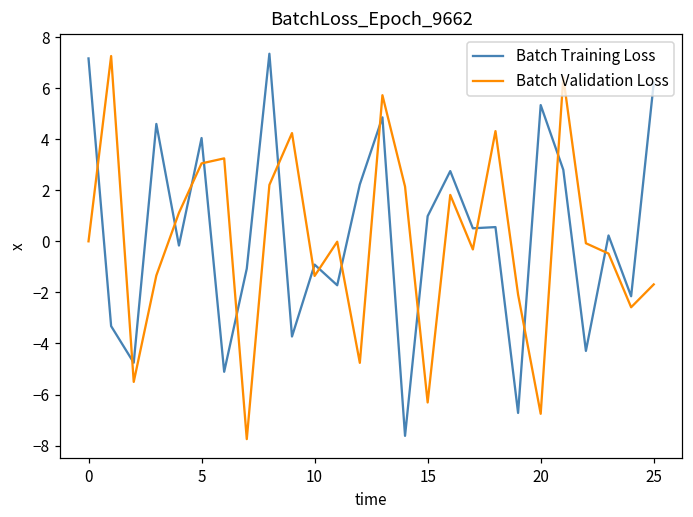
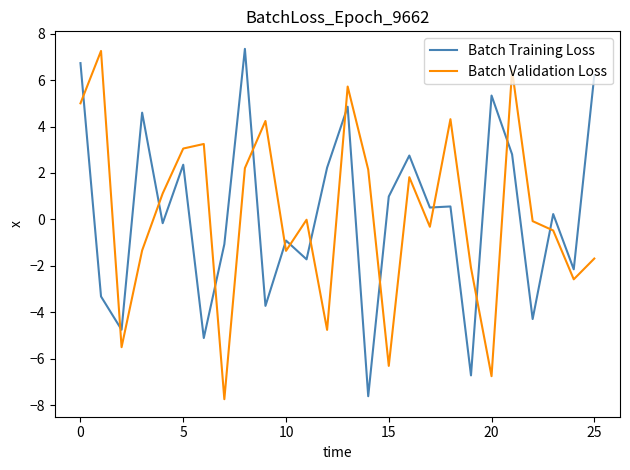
Batch Training Loss, 0: 7.2 -> 6.7
Batch Validation Loss, 0: 0 -> 5
Batch Training Loss, 5: 4.0 -> 2.4
